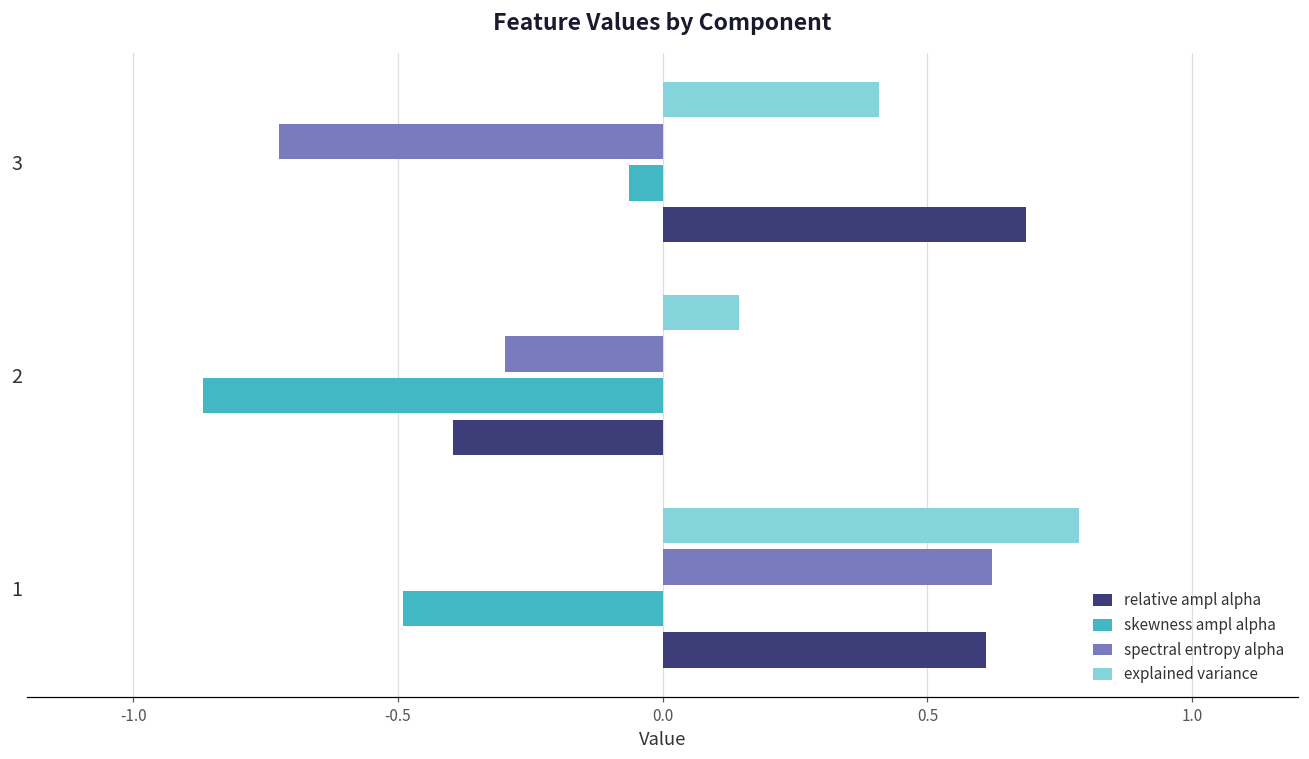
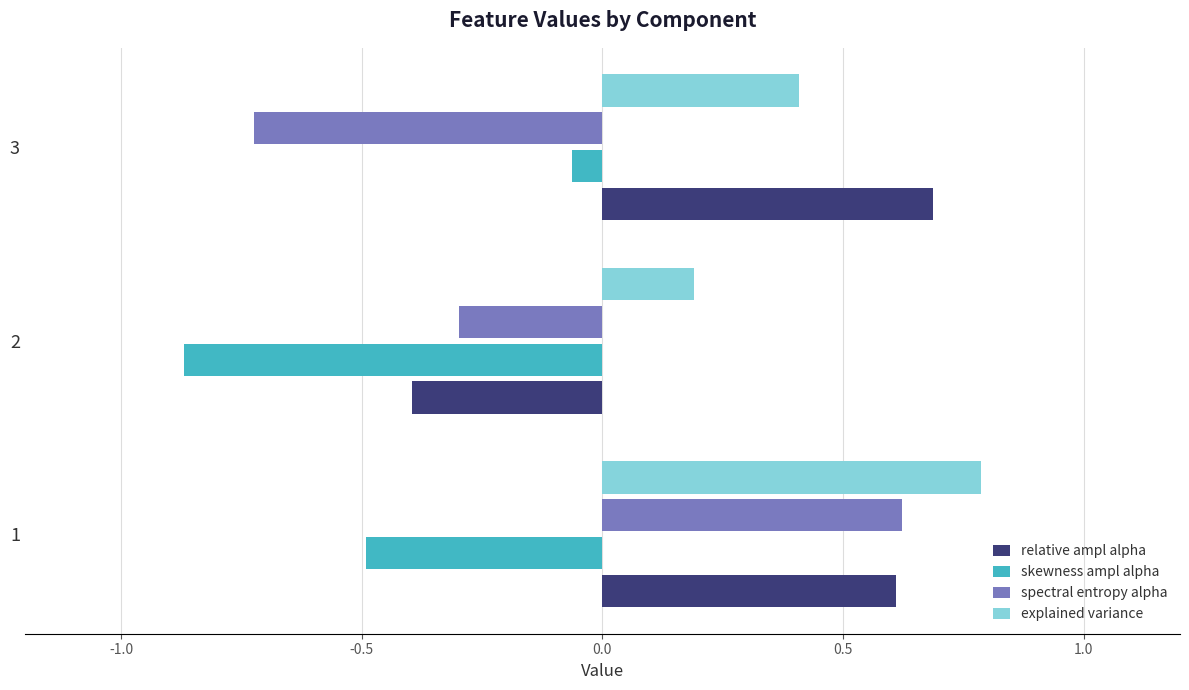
explained variance, 2: 0.14 -> 0.19
